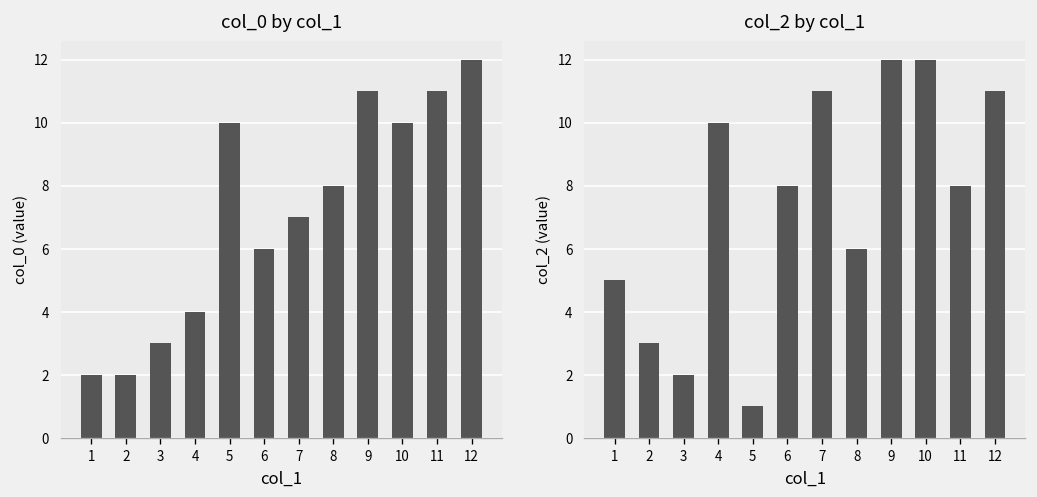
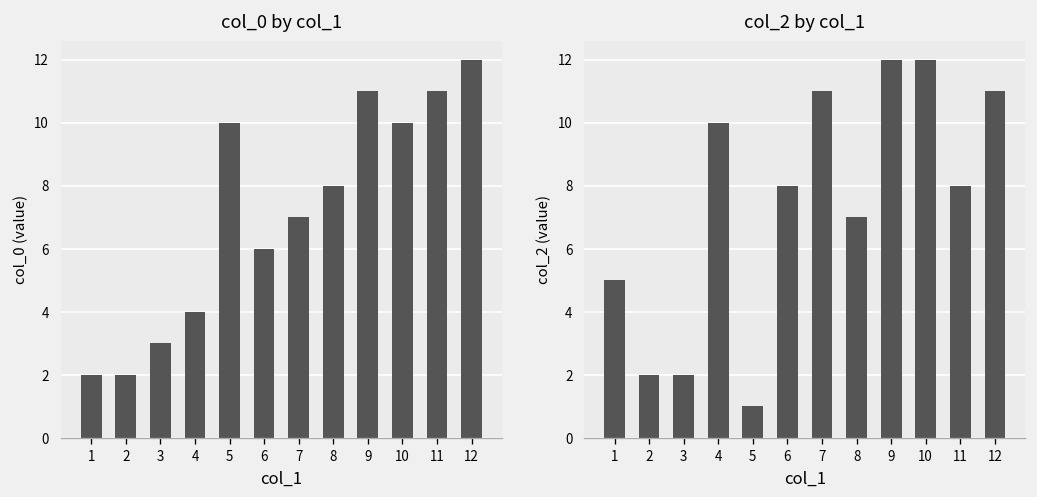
col_2 by col_1, 2: 3 -> 2
col_2 by col_1, 8: 6 -> 7
